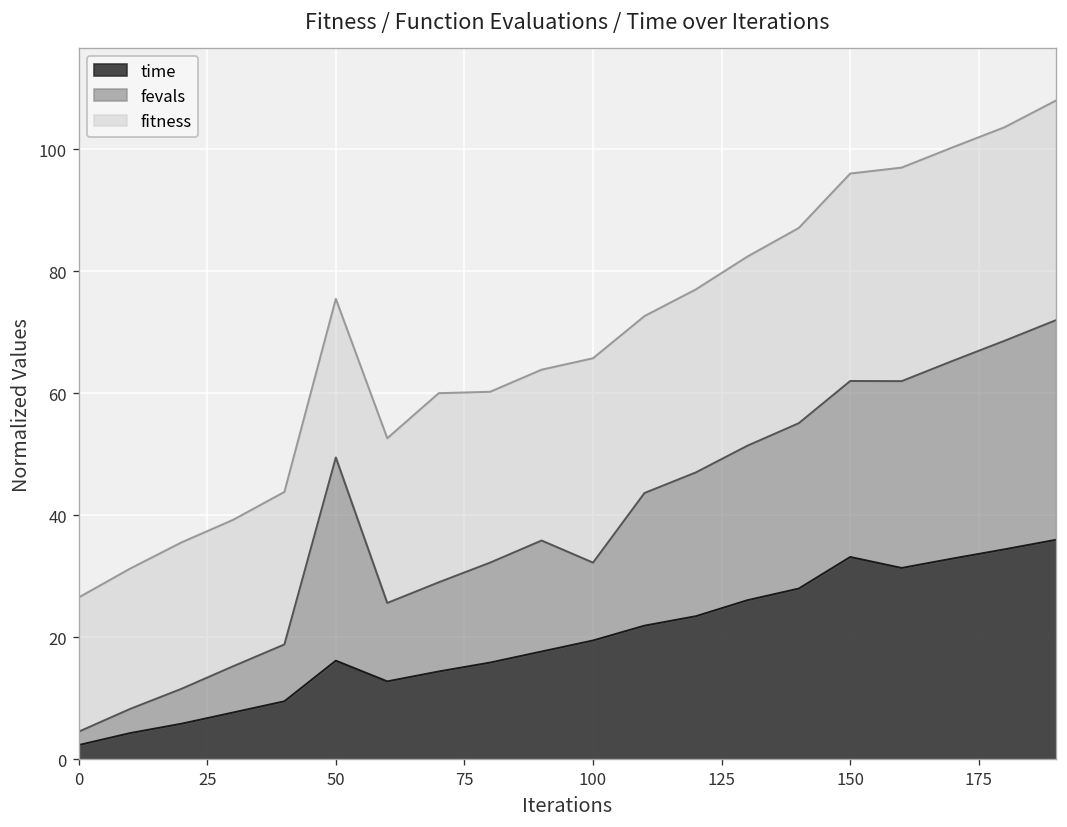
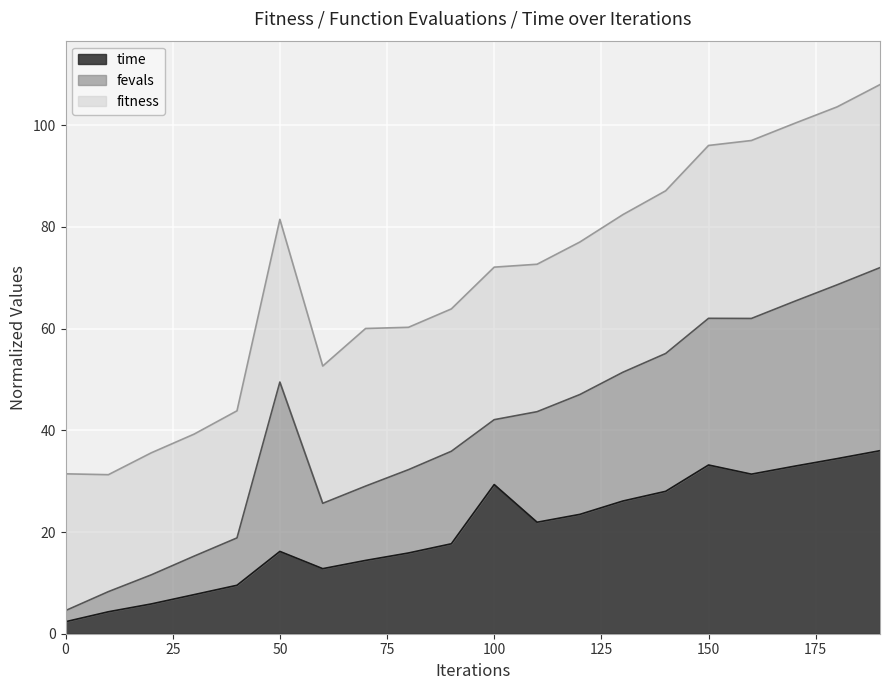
fitness, 0: 22 -> 27
fitness, 50: 26 -> 32
time, 100: 19 -> 29
fitness, 100: 34 -> 30
